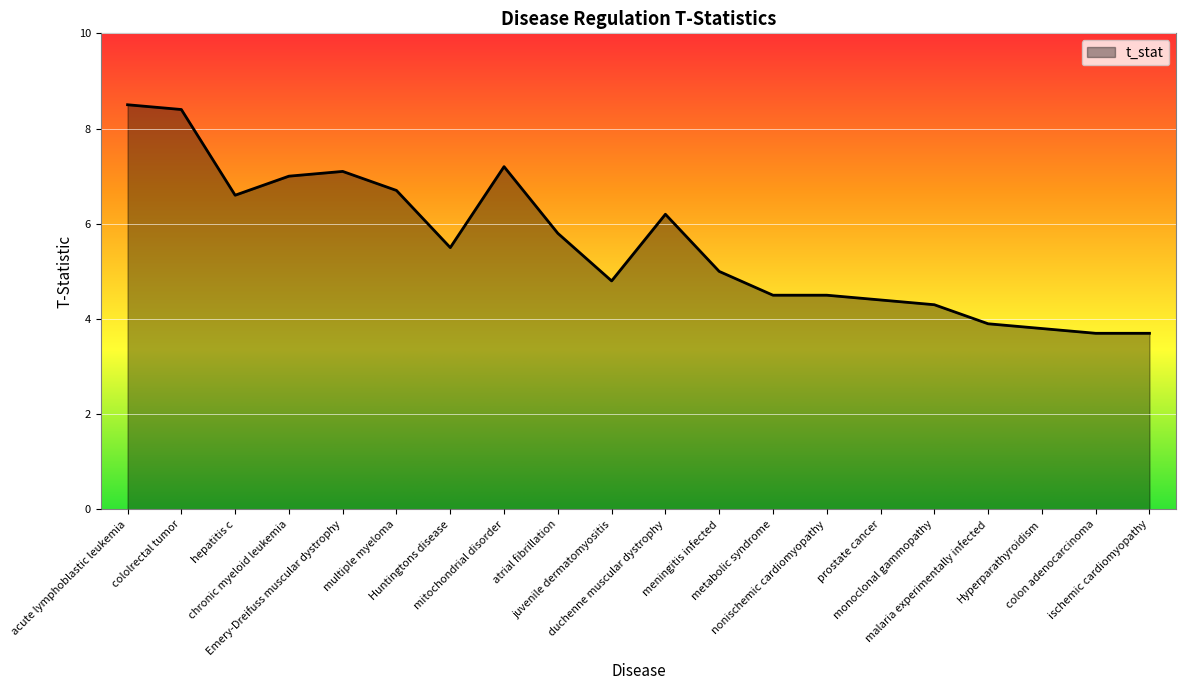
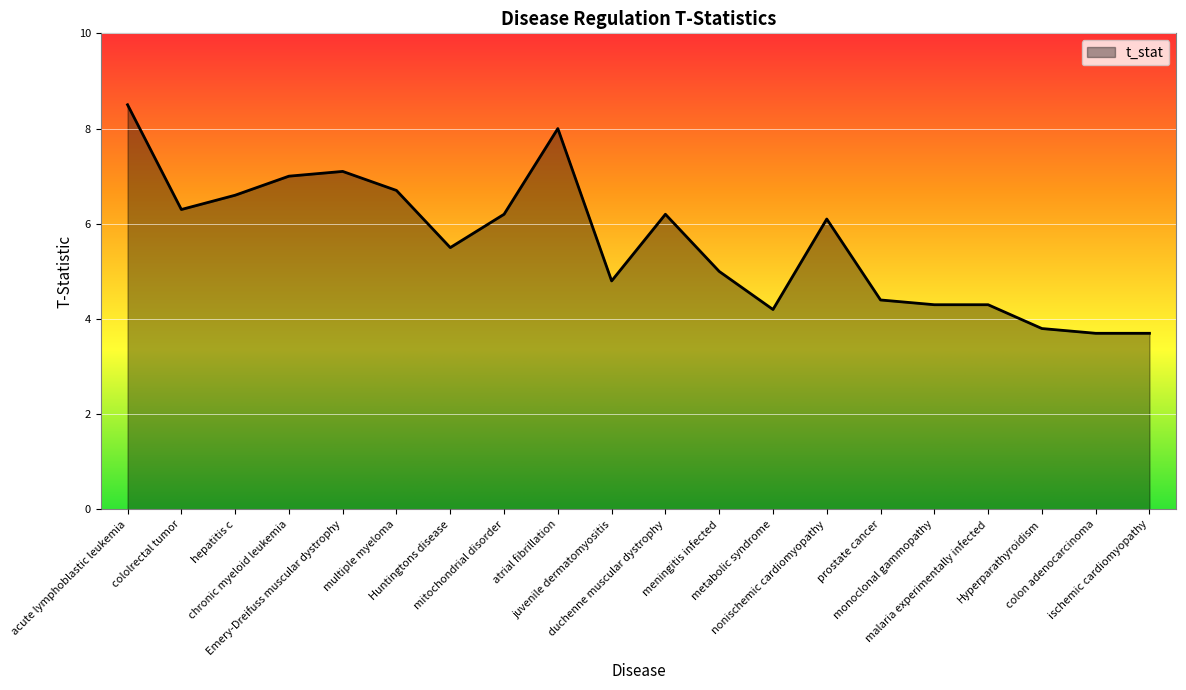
cololrectal tumor: 8.4 -> 6.3
mitochondrial disorder: 7.2 -> 6.2
atrial fibrillation: 5.8 -> 8.0
metabolic syndrome: 4.5 -> 4.2
nonischemic cardiomyopathy: 4.5 -> 6.1
malaria experimentally infected: 3.9 -> 4.3
